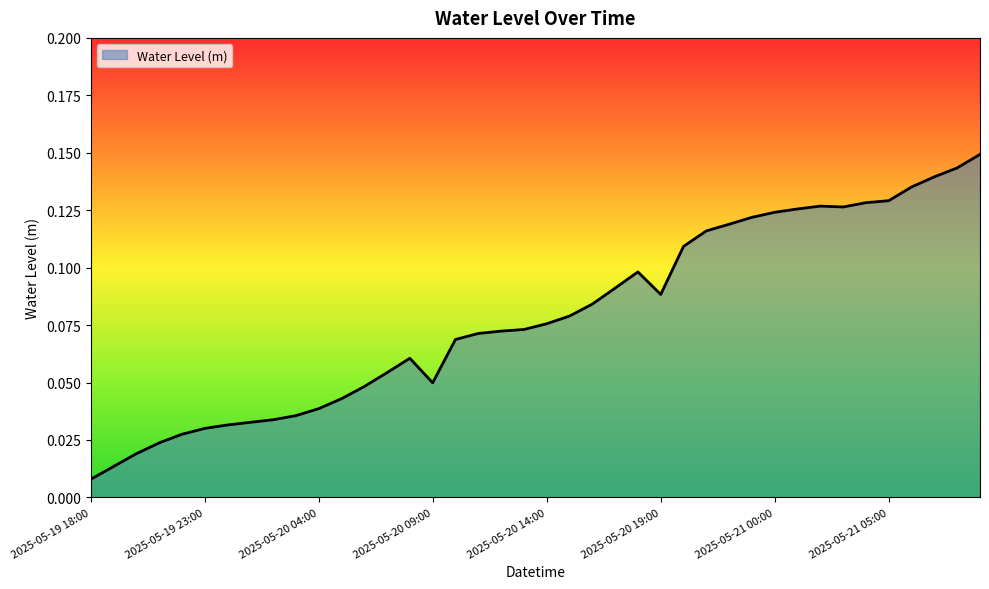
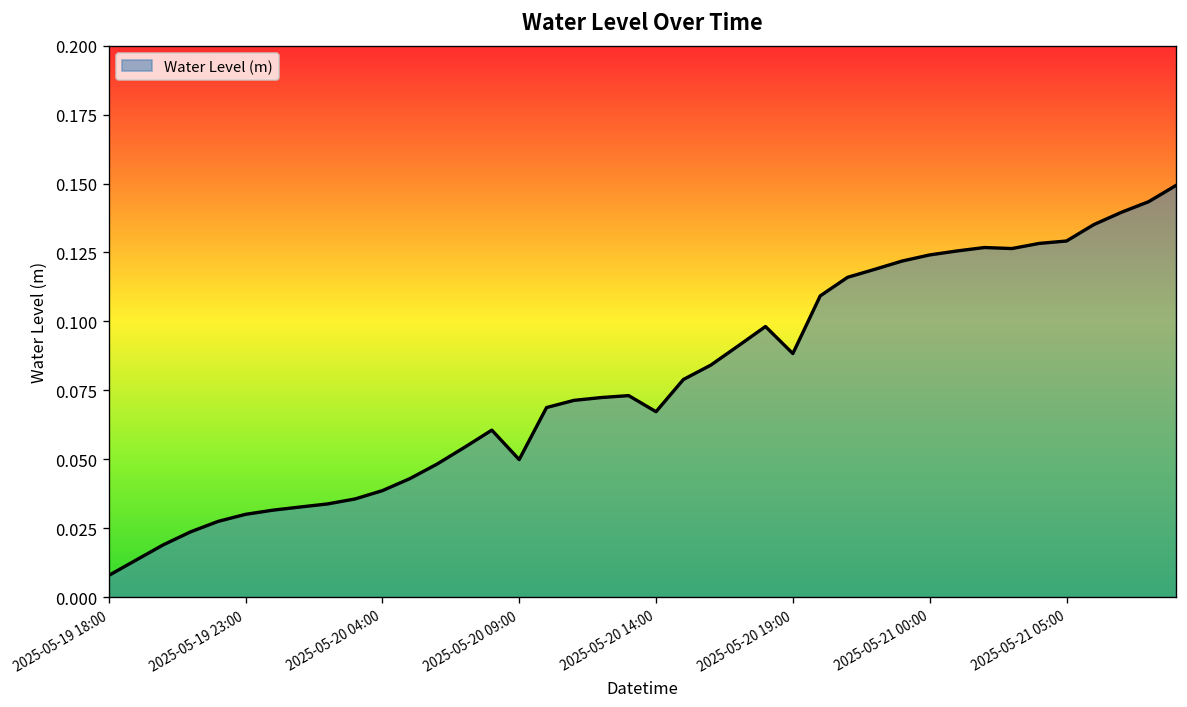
2025-05-20 14:00: 0.076 -> 0.067
